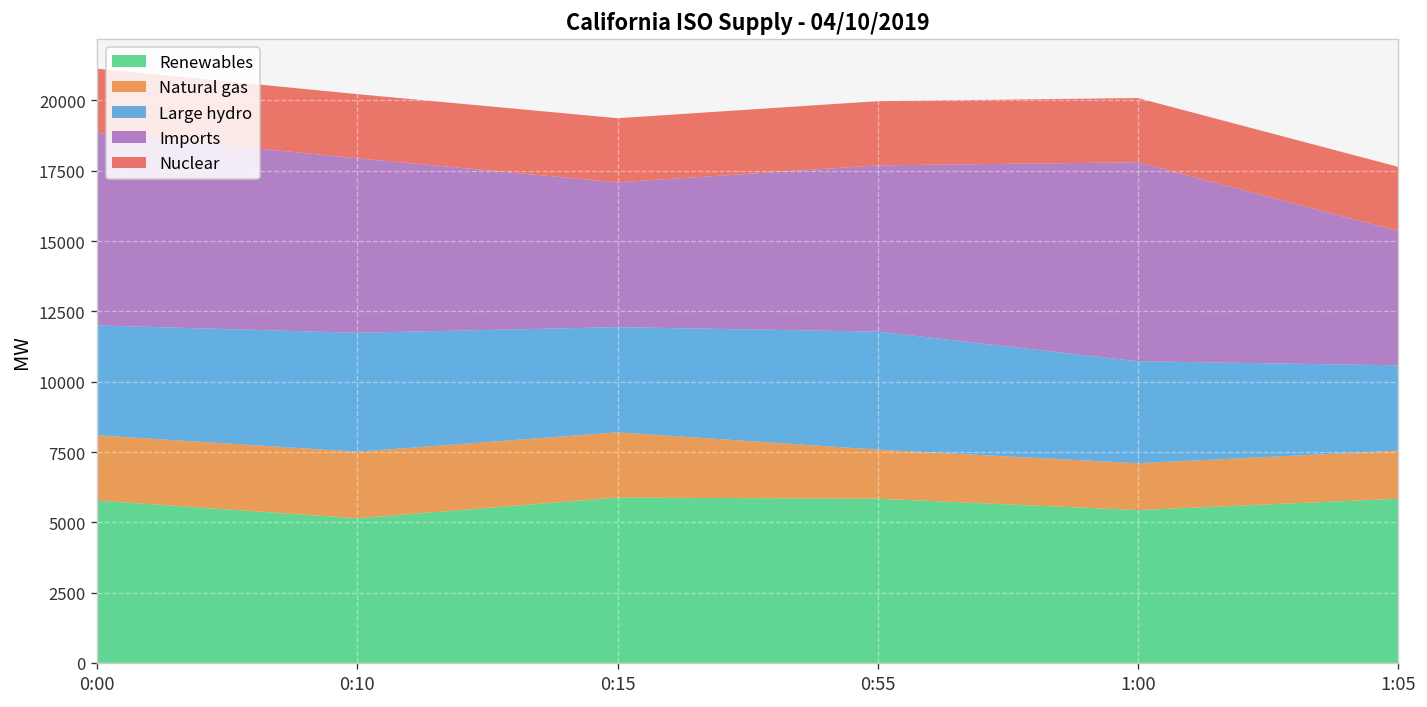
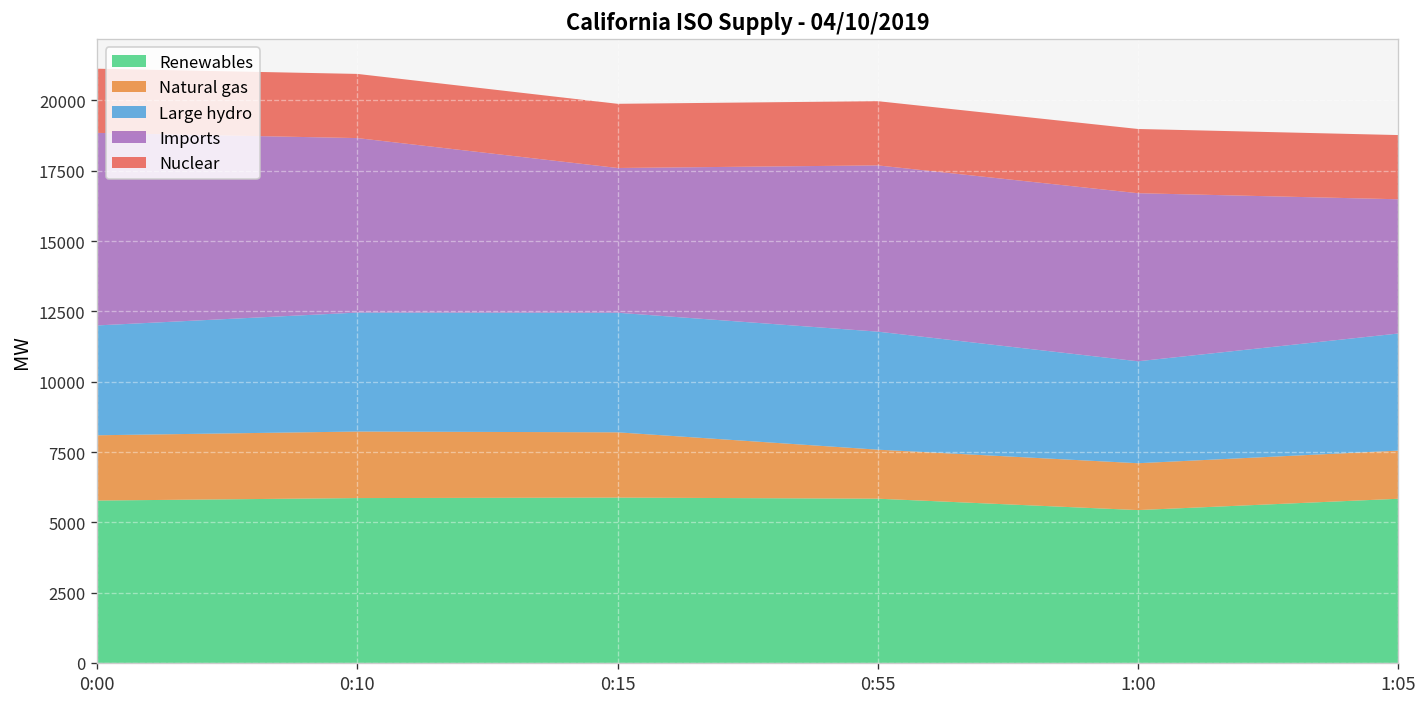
Renewables, 0:10: 5100 -> 5900
Large hydro, 0:15: 3700 -> 4300
Imports, 1:00: 7100 -> 6000
Large hydro, 1:05: 3000 -> 4200
